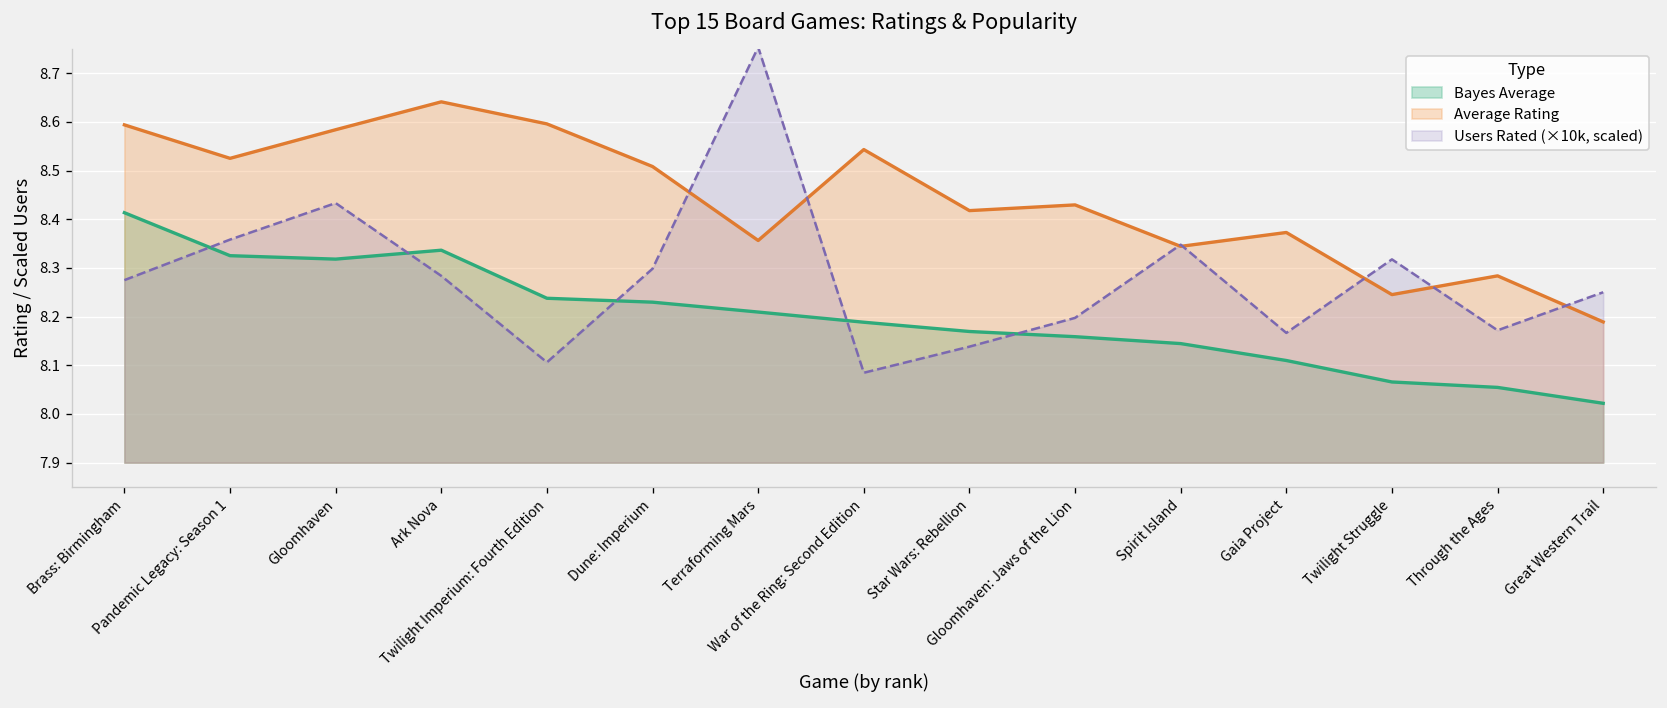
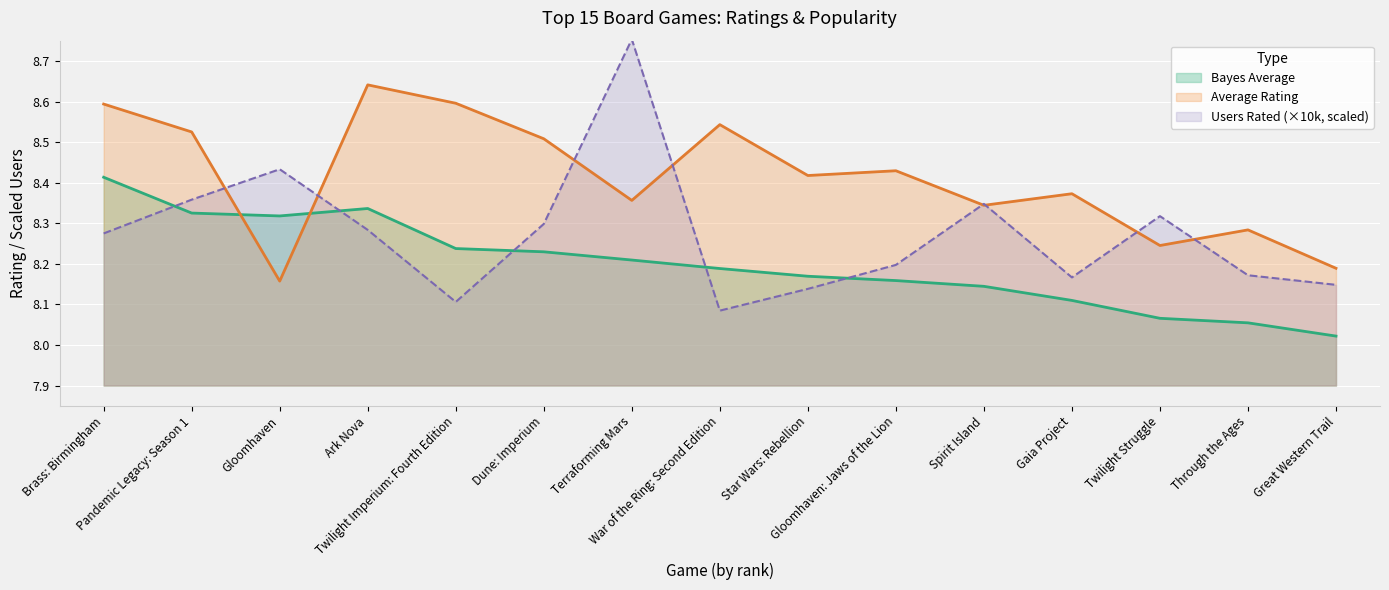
Average Rating, Gloomhaven: 8.58 -> 8.16
Users Rated (×10k, scaled), Great Western Trail: 8.25 -> 8.15
